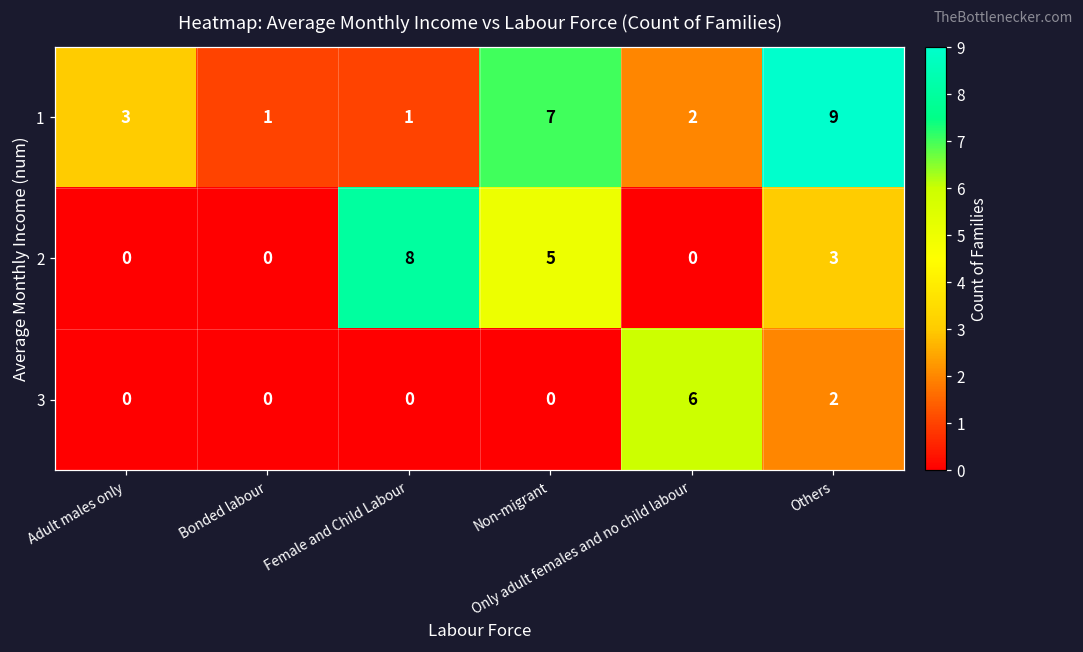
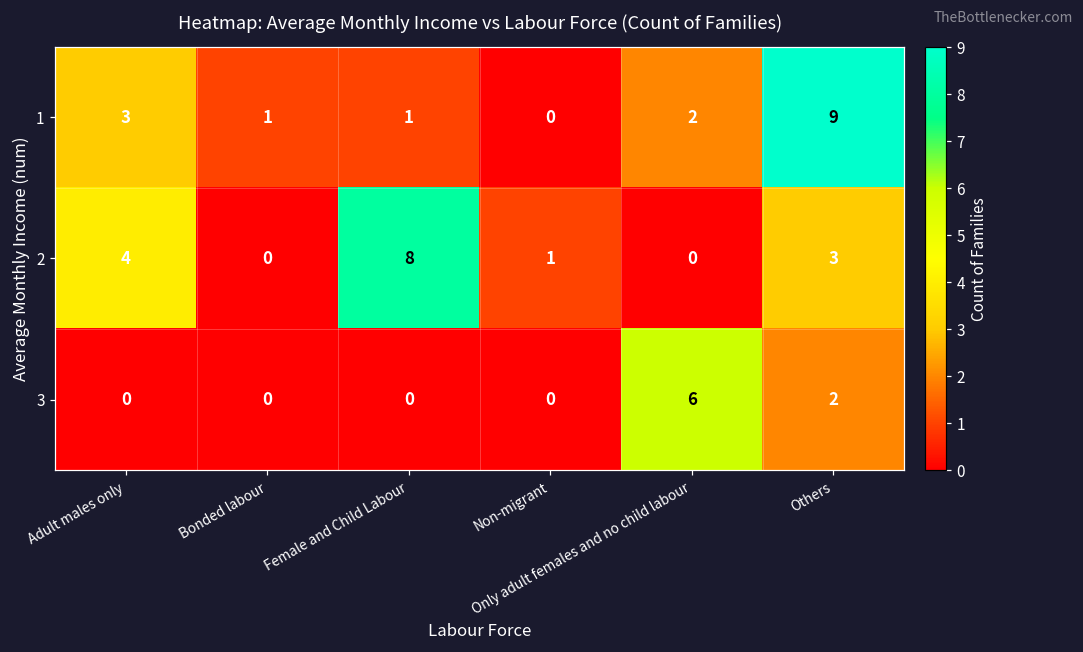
1, Non-migrant: 7 -> 0
2, Adult males only: 0 -> 4
2, Non-migrant: 5 -> 1
